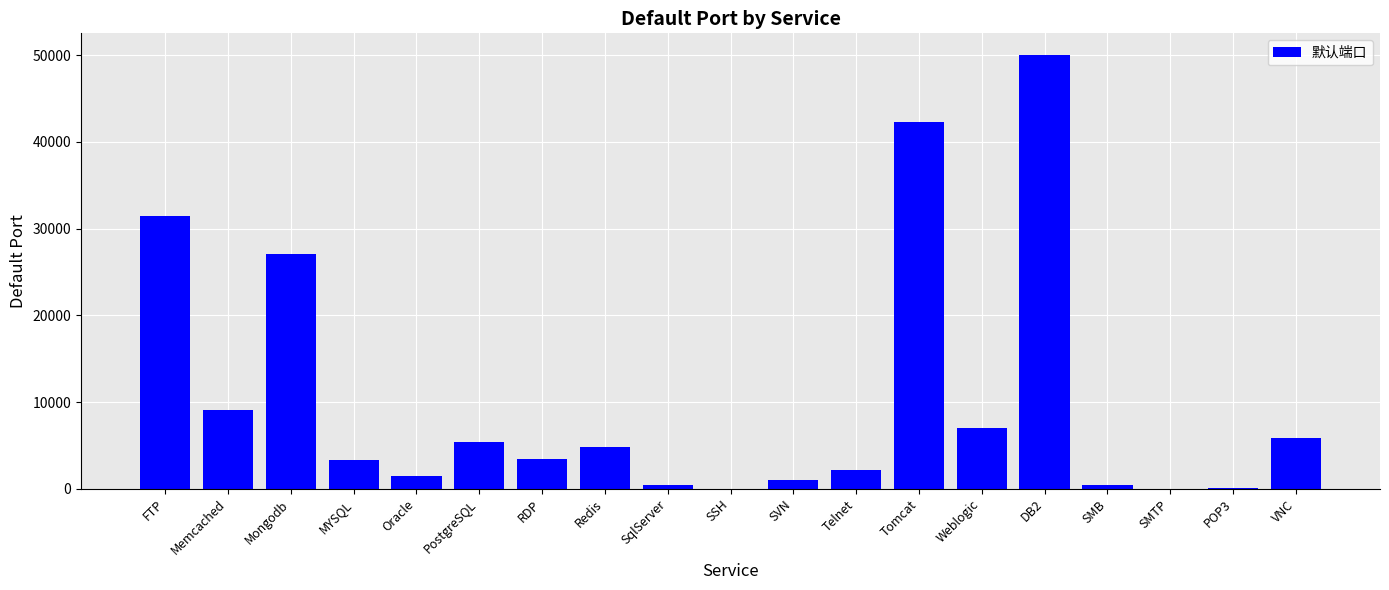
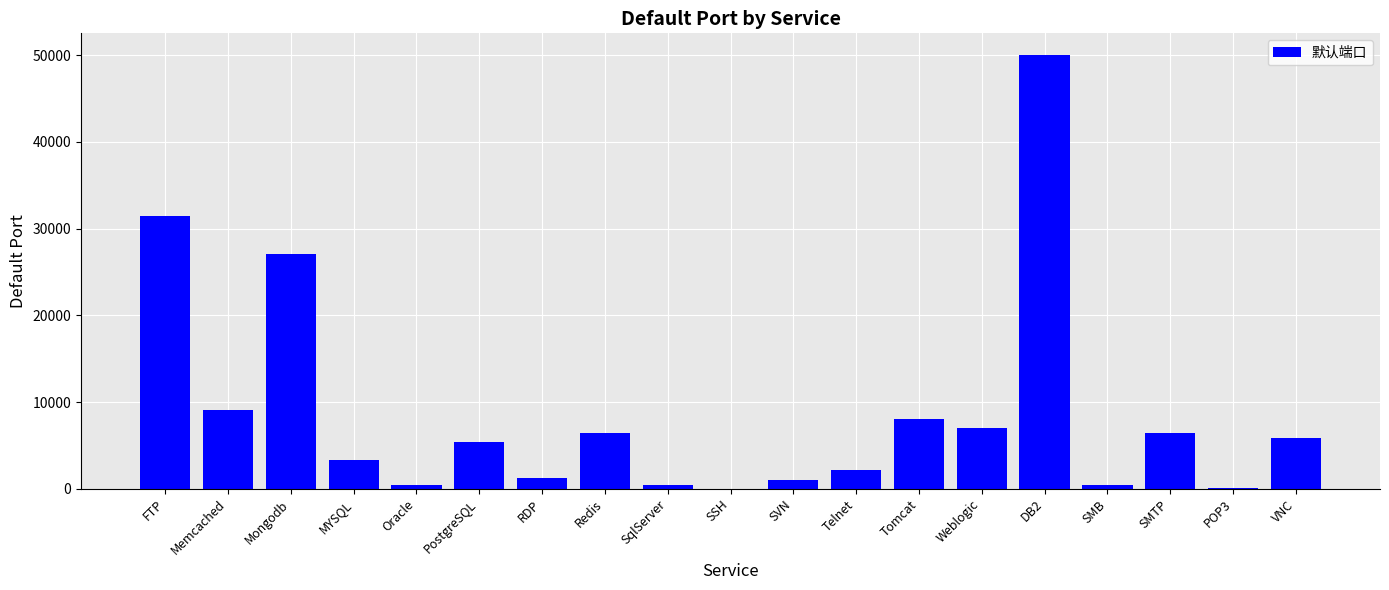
Oracle: 2000 -> 0
RDP: 3000 -> 1000
Redis: 5000 -> 6000
Tomcat: 42000 -> 8000
SMTP: 0 -> 6000
